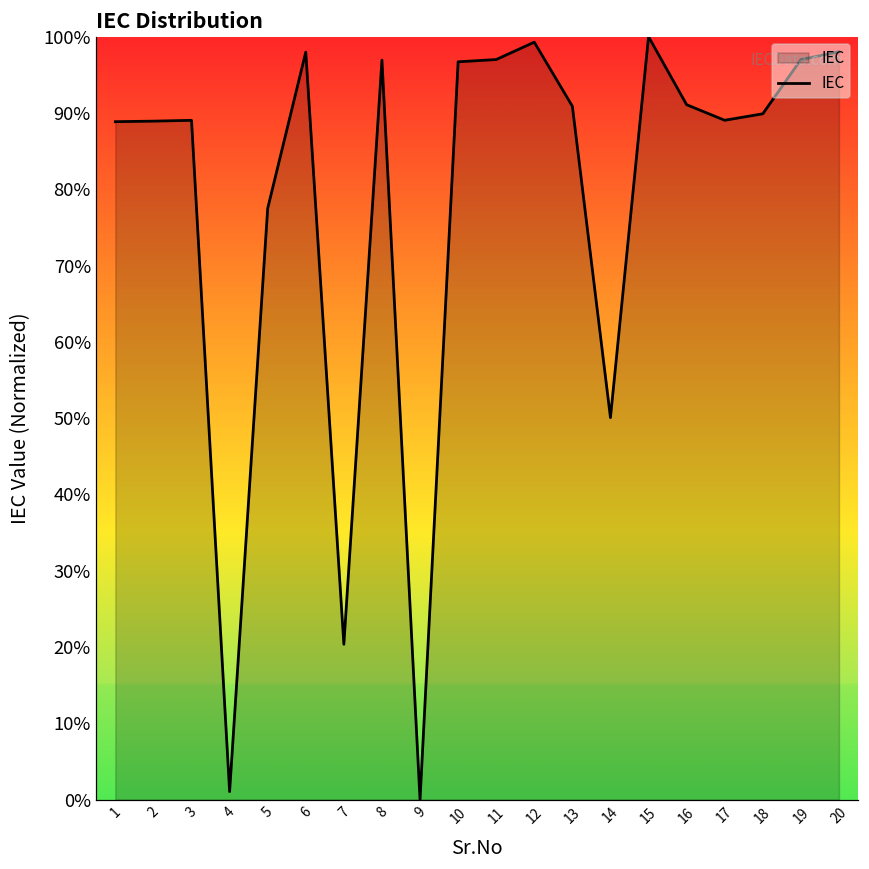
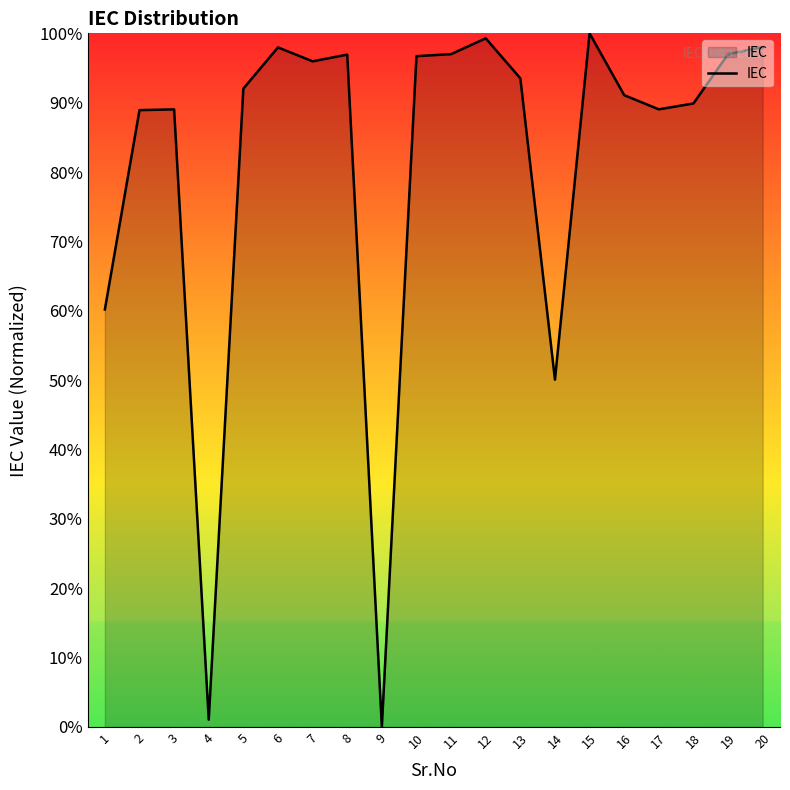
1: 89% -> 60%
5: 77% -> 92%
7: 20% -> 96%
13: 91% -> 94%
